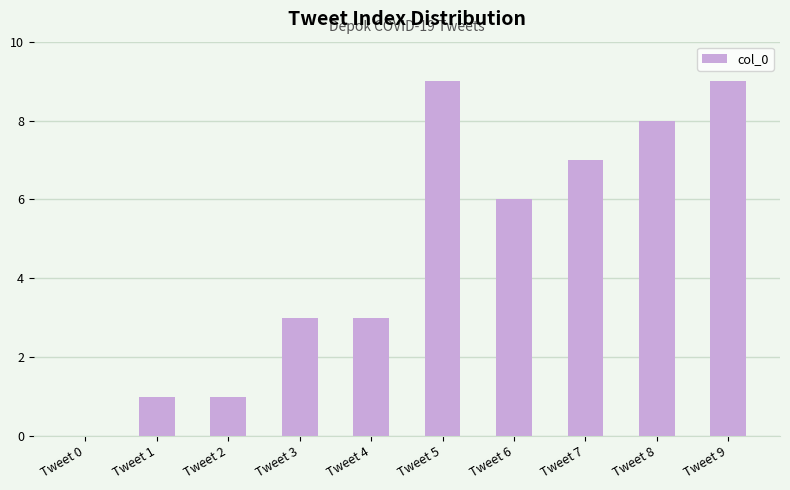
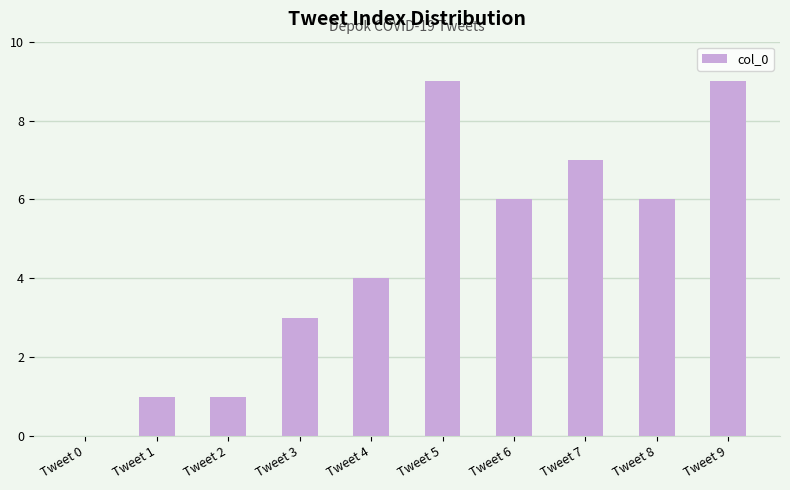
Tweet 4: 3 -> 4
Tweet 8: 8 -> 6
